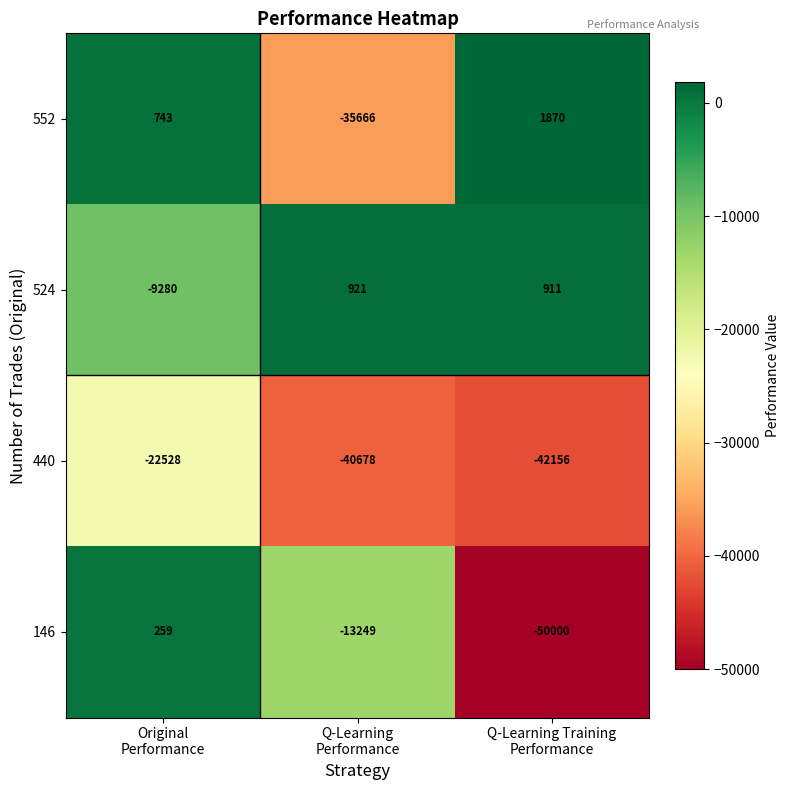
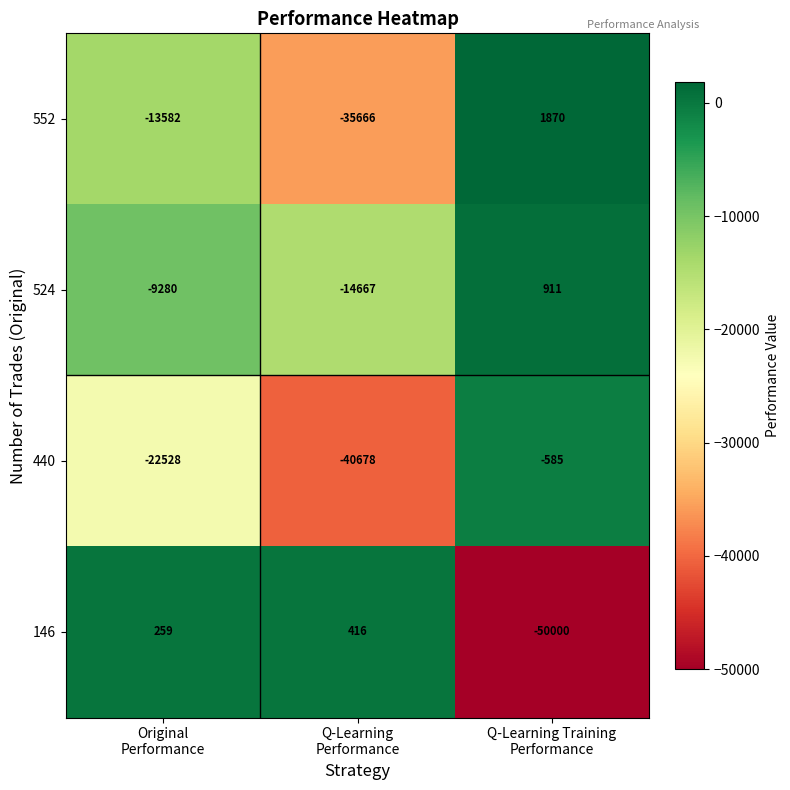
552, Original Performance: 743 -> -13582
524, Q-Learning Performance: 921 -> -14667
440, Q-Learning Training Performance: -42156 -> -585
146, Q-Learning Performance: -13249 -> 416
